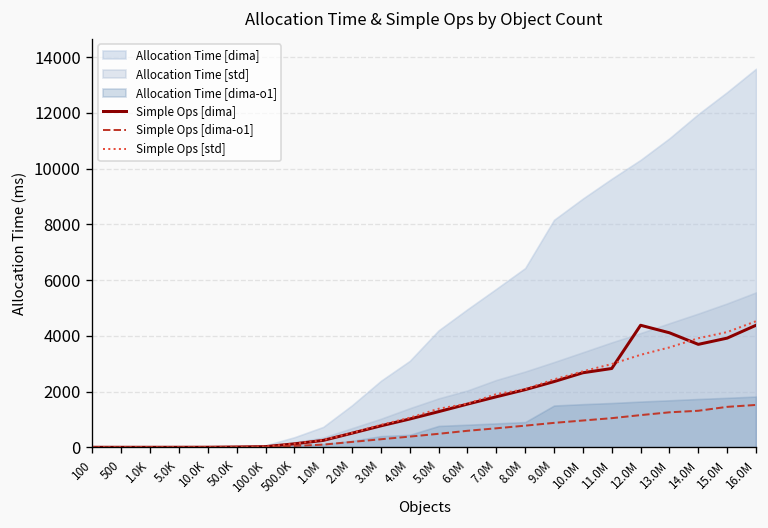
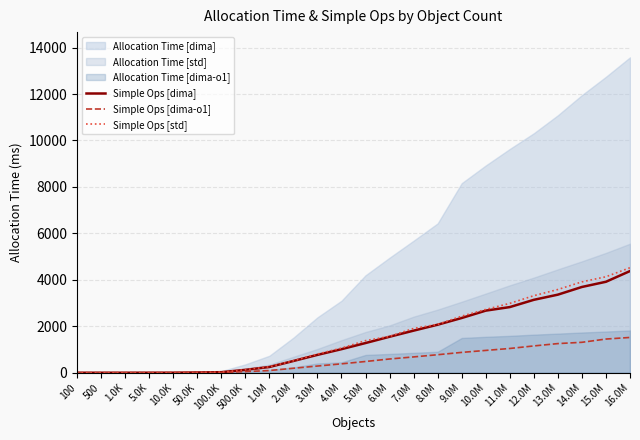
Simple Ops [dima], 12.0M: 4400 -> 3100
Simple Ops [dima], 13.0M: 4100 -> 3400
